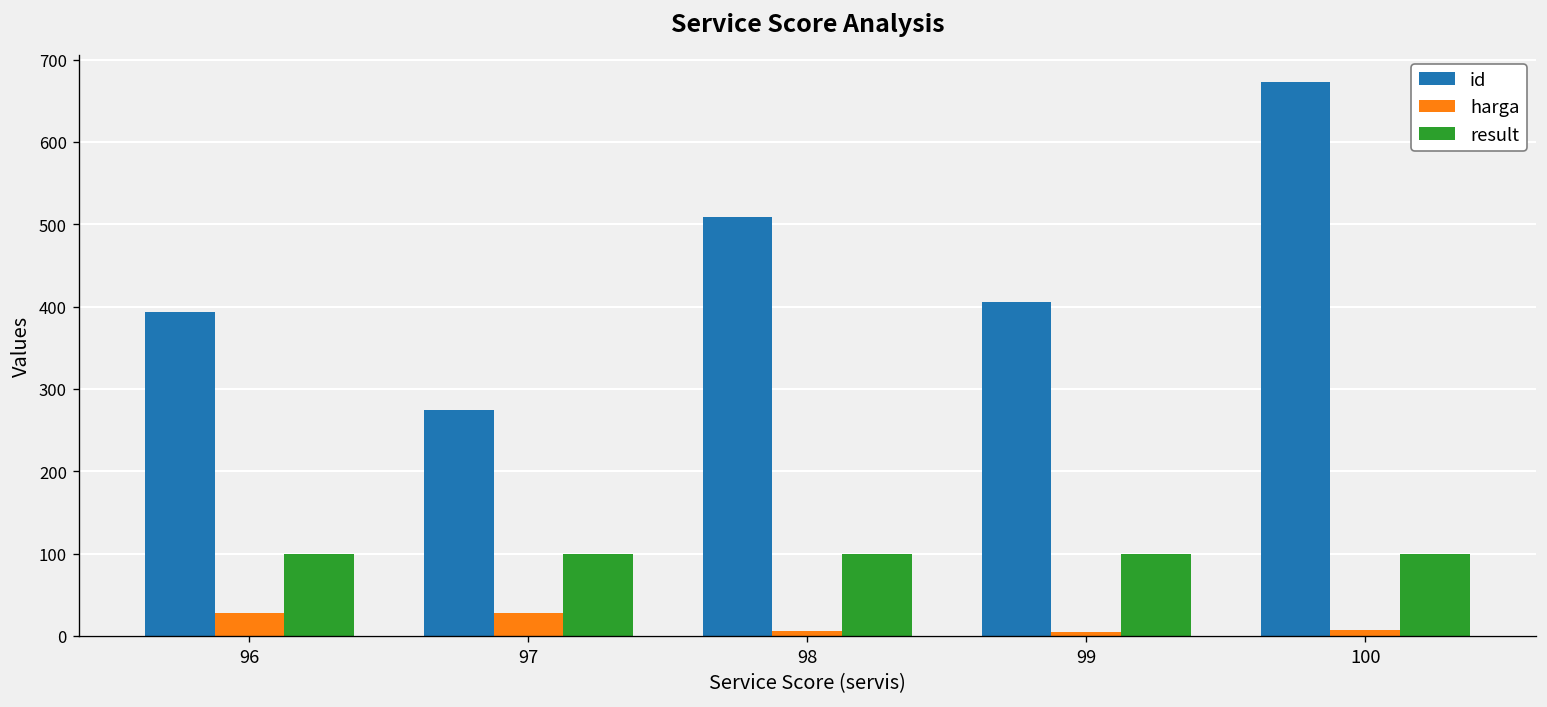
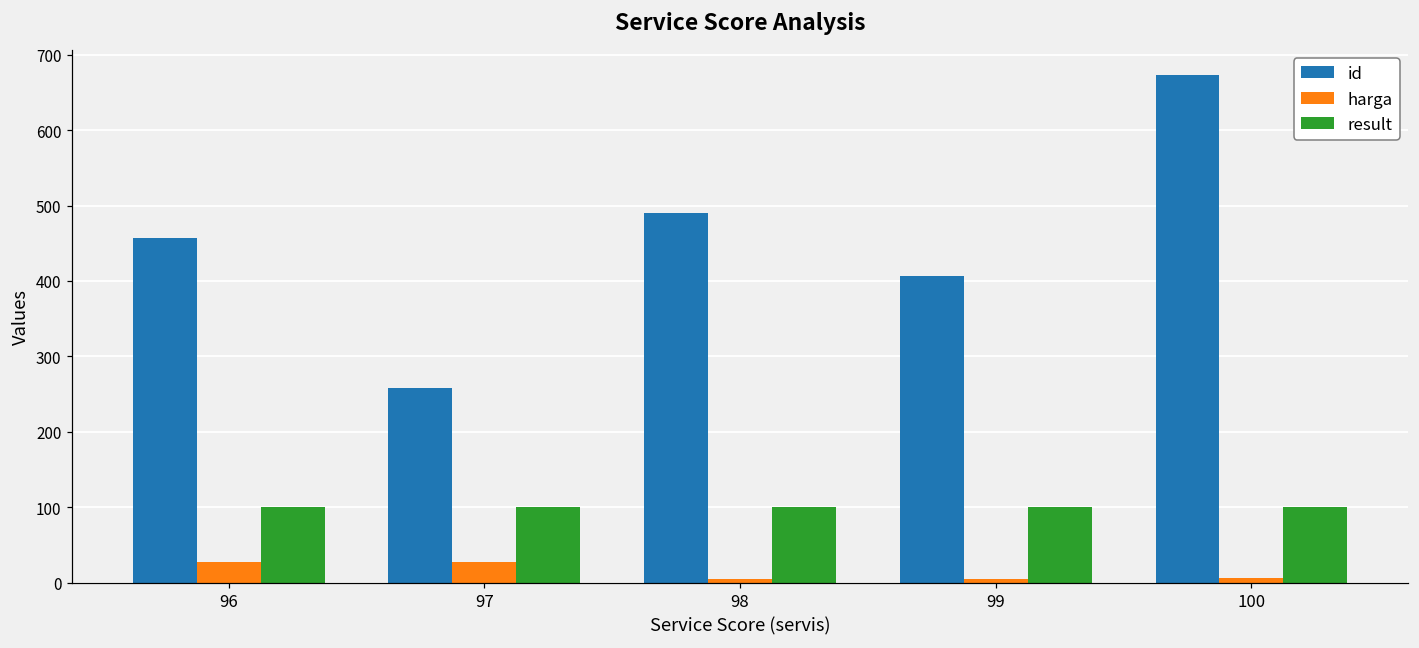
id, 96: 390 -> 460
id, 97: 270 -> 260
id, 98: 510 -> 490
